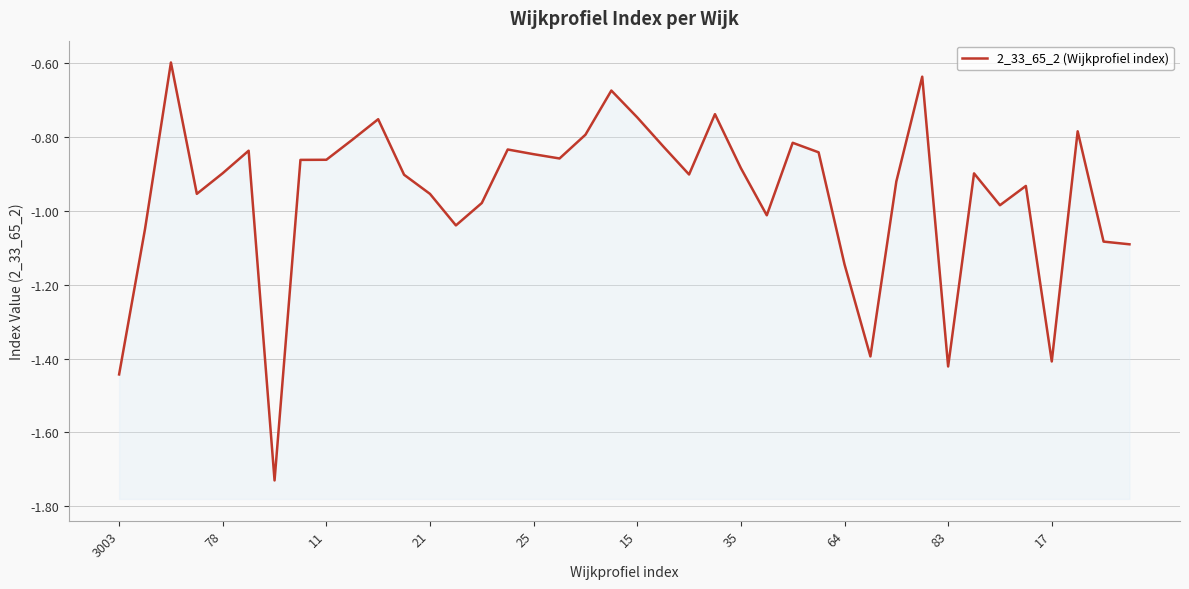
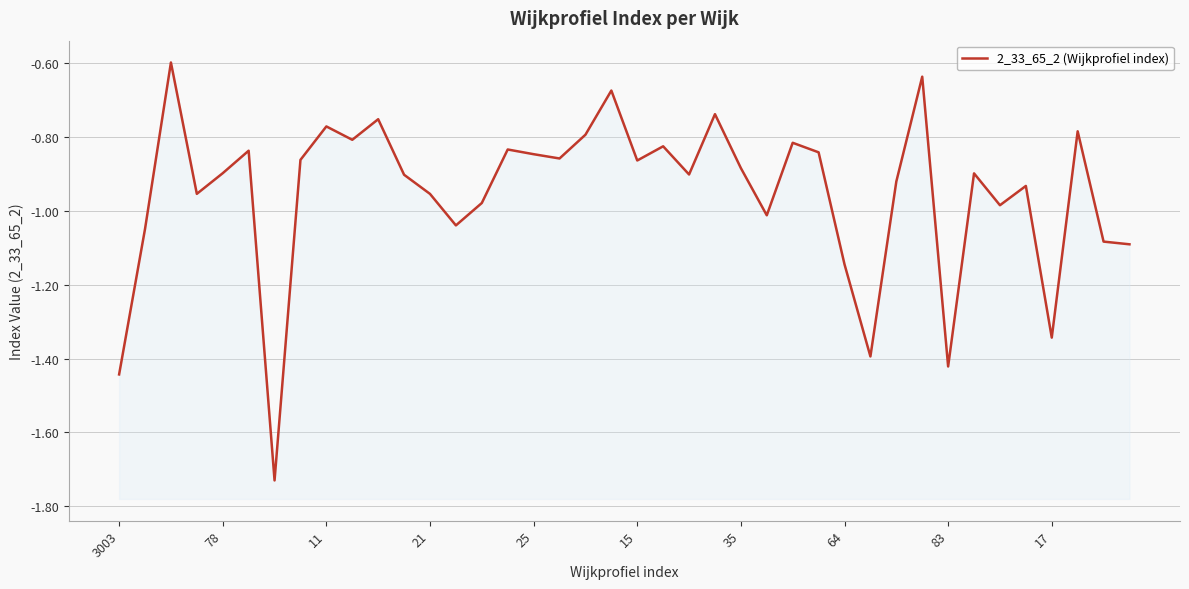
11: -0.86 -> -0.77
15: -0.75 -> -0.86
17: -1.41 -> -1.34
